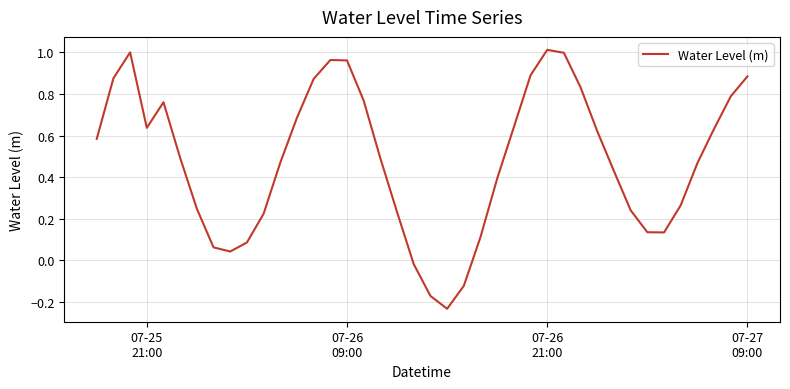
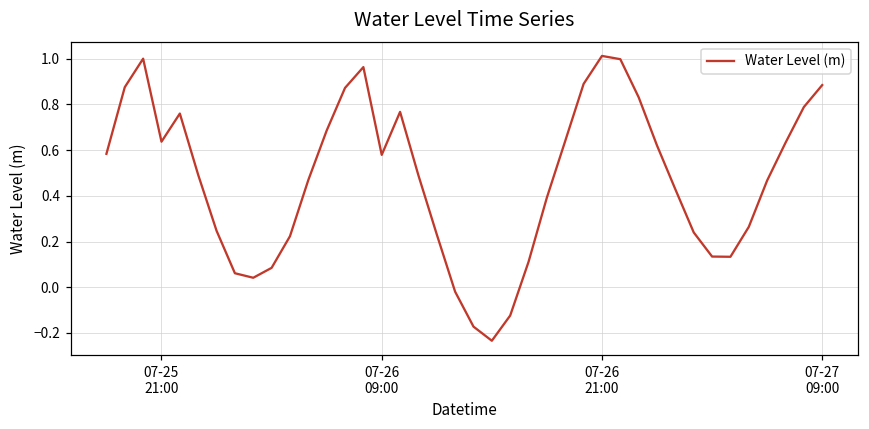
07-26 09:00: 0.96 -> 0.58
